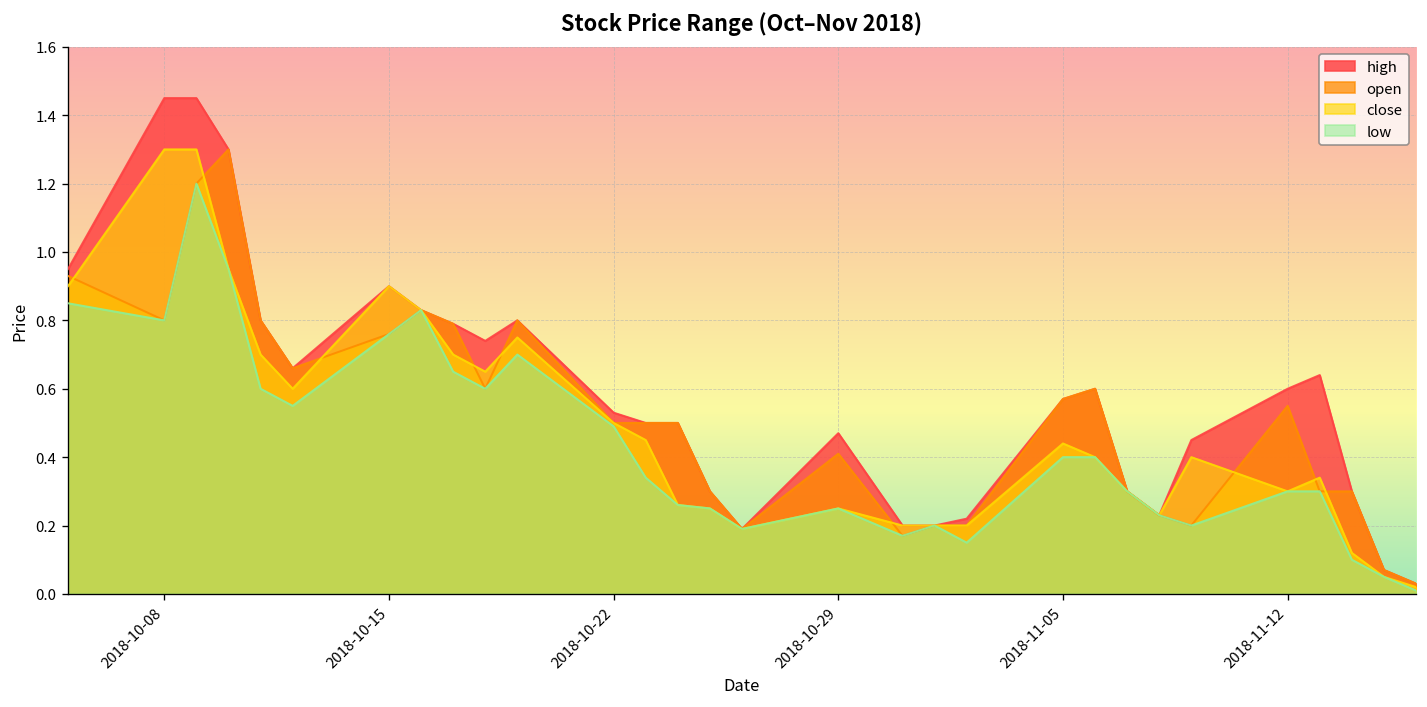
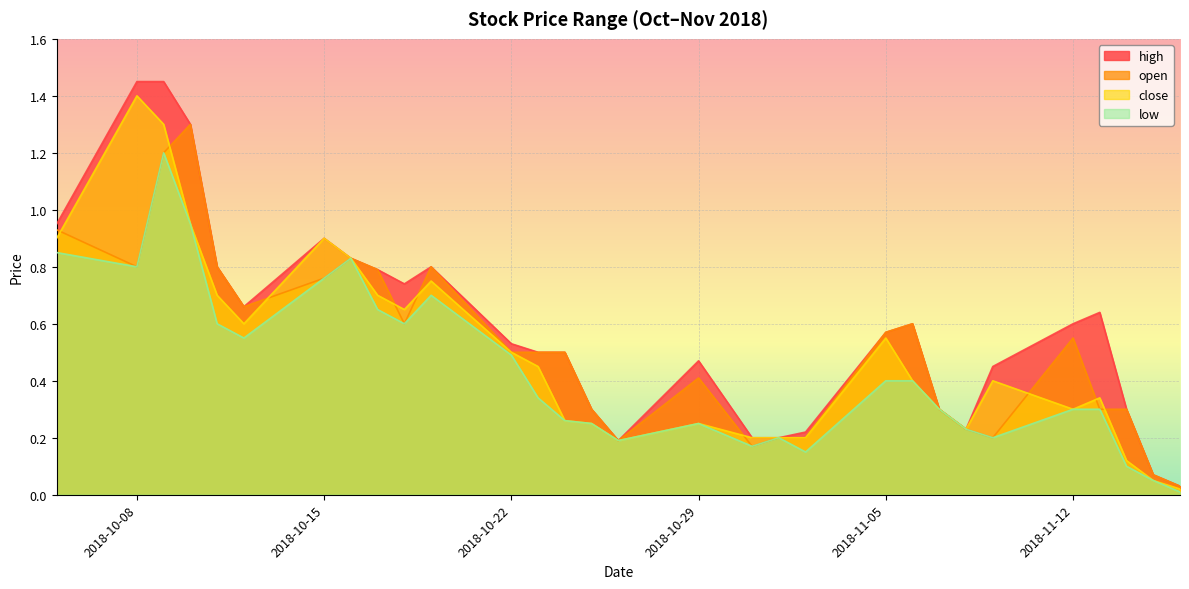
close, 2018-10-08: 1.3 -> 1.4
close, 2018-11-05: 0.44 -> 0.55
